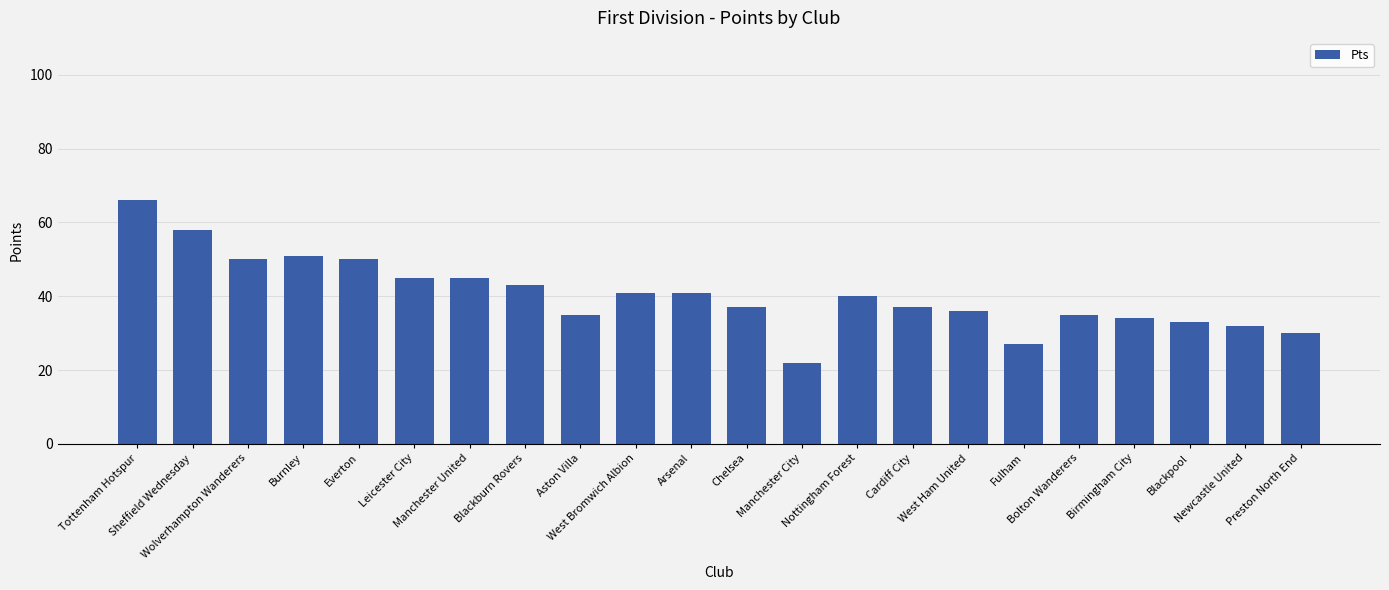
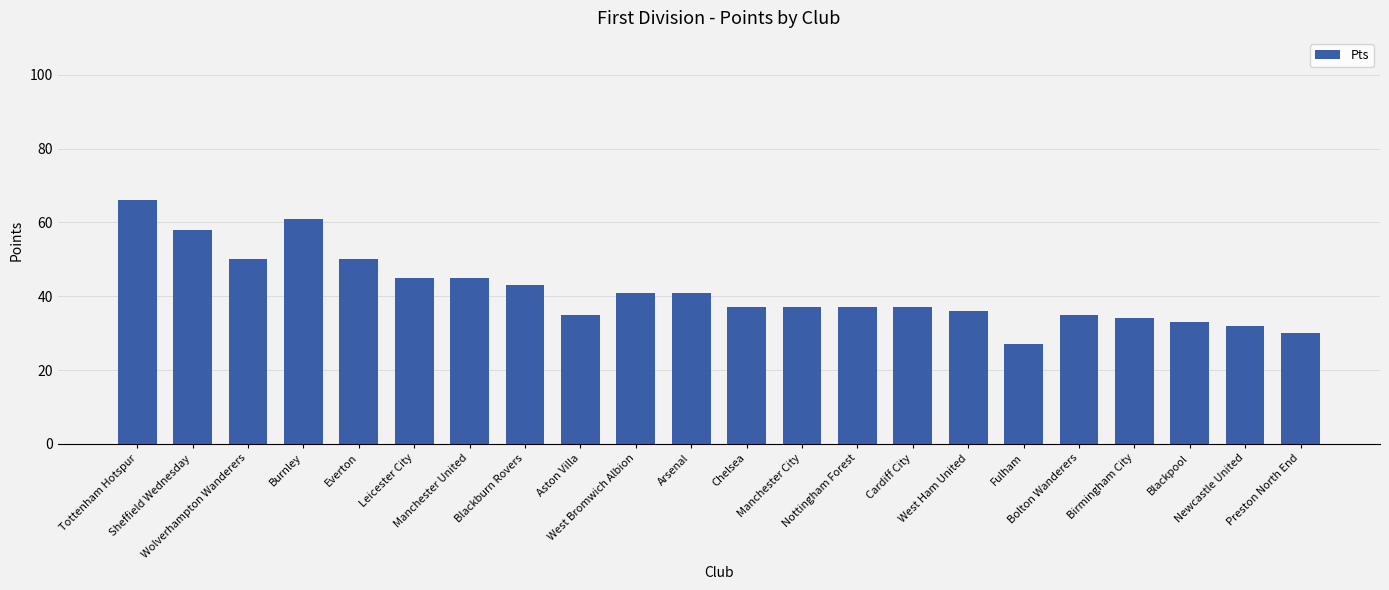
Burnley: 51 -> 61
Manchester City: 22 -> 37
Nottingham Forest: 40 -> 37
